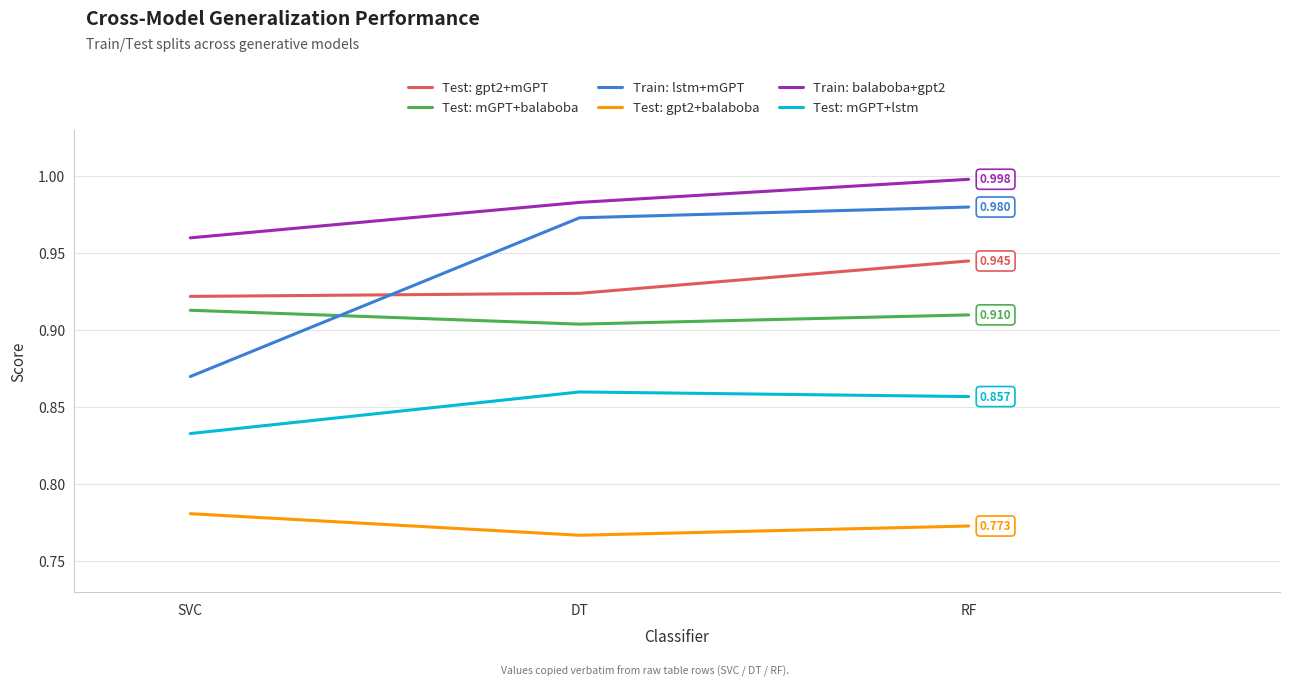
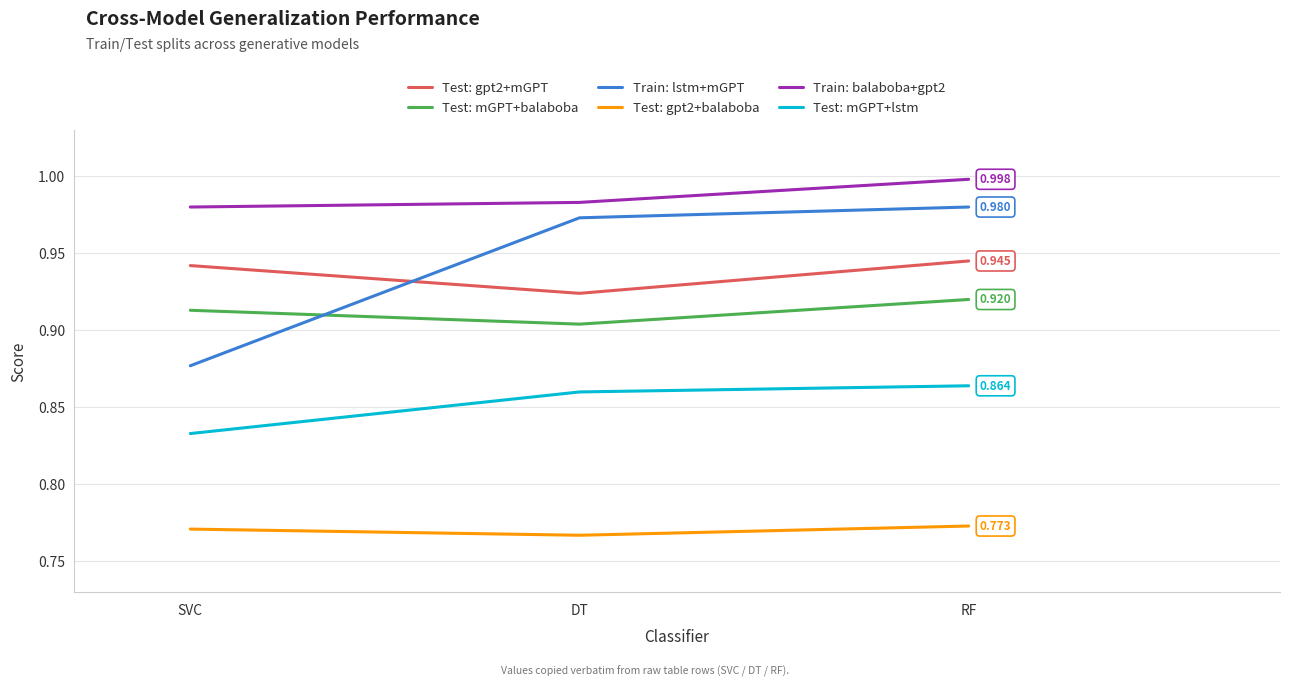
Test: gpt2+mGPT, SVC: 0.922 -> 0.942
Train: lstm+mGPT, SVC: 0.870 -> 0.877
Test: gpt2+balaboba, SVC: 0.781 -> 0.771
Train: balaboba+gpt2, SVC: 0.96 -> 0.98
Test: mGPT+balaboba, RF: 0.910 -> 0.920
Test: mGPT+lstm, RF: 0.857 -> 0.864
